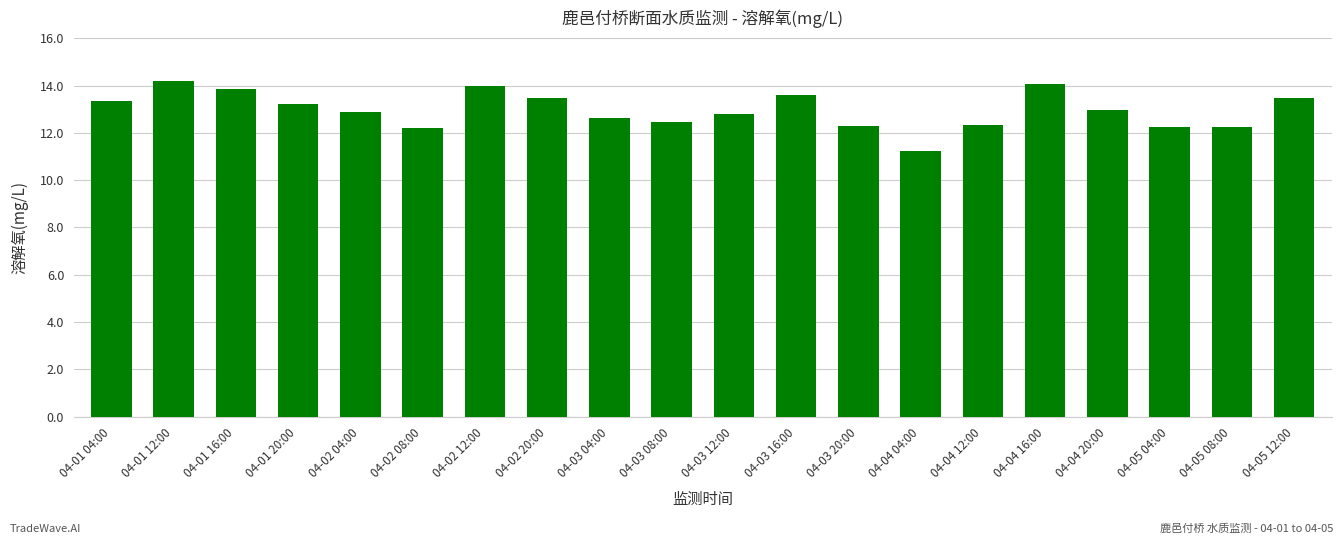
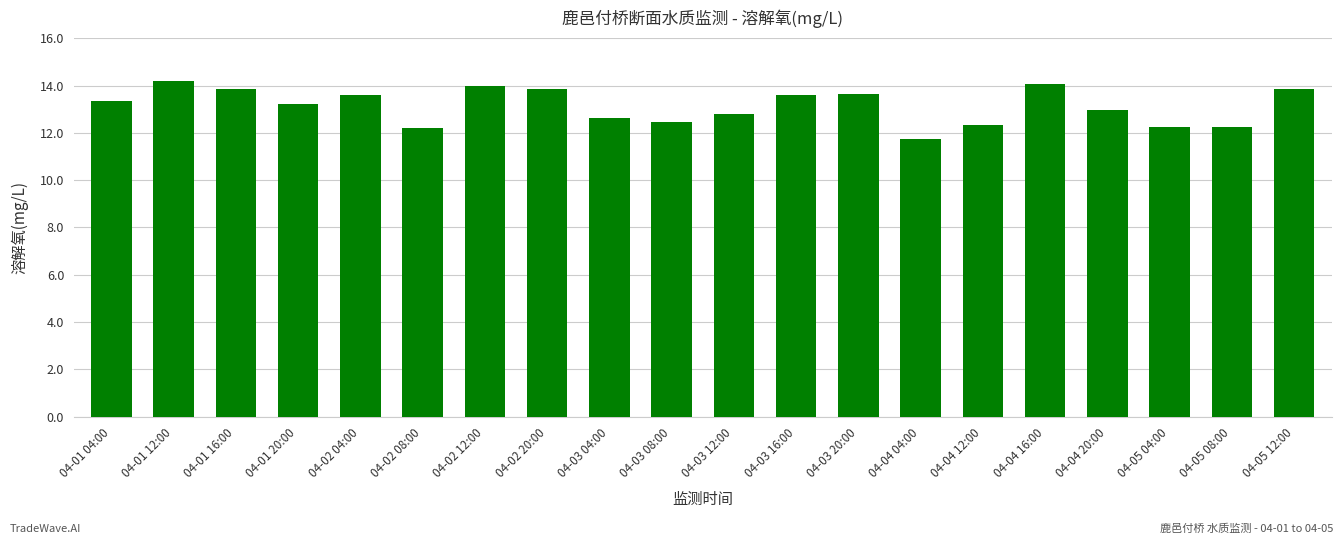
04-02 04:00: 12.9 -> 13.6
04-02 20:00: 13.5 -> 13.8
04-03 20:00: 12.3 -> 13.6
04-04 04:00: 11.2 -> 11.8
04-05 12:00: 13.5 -> 13.9
